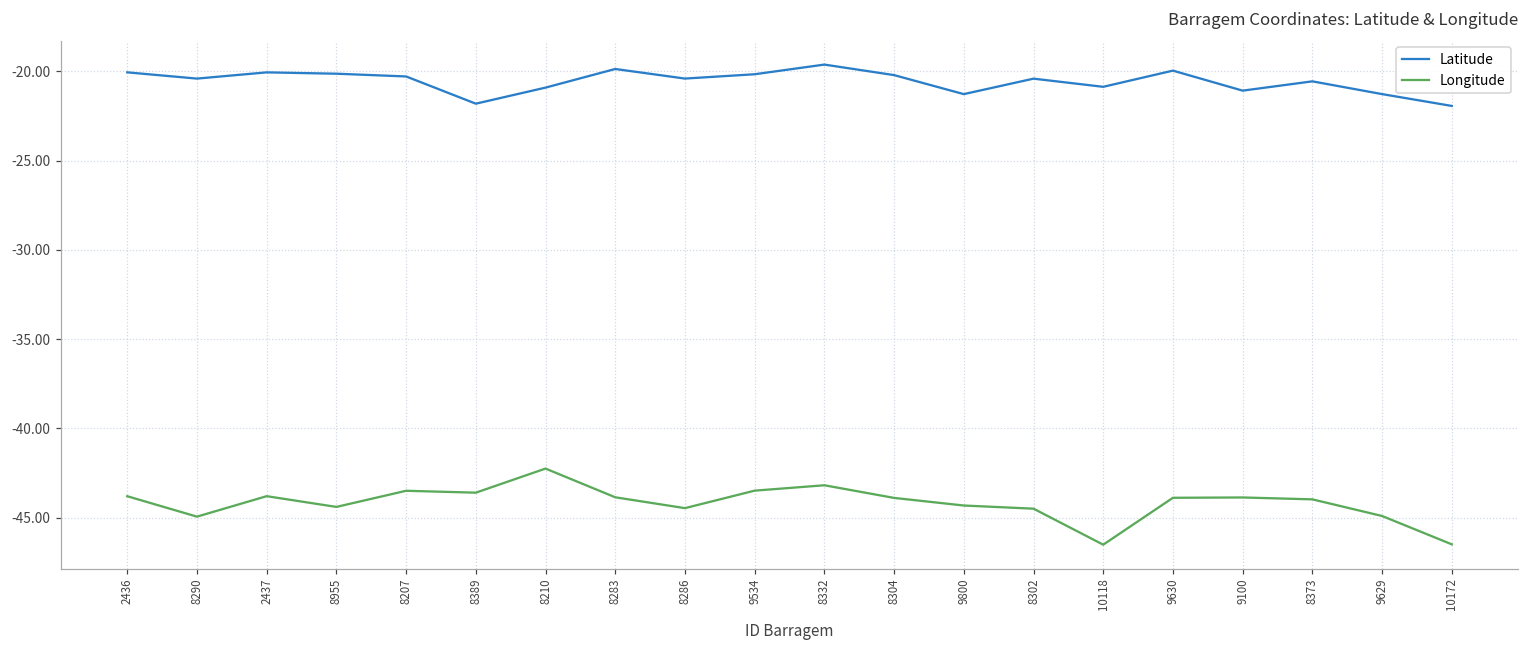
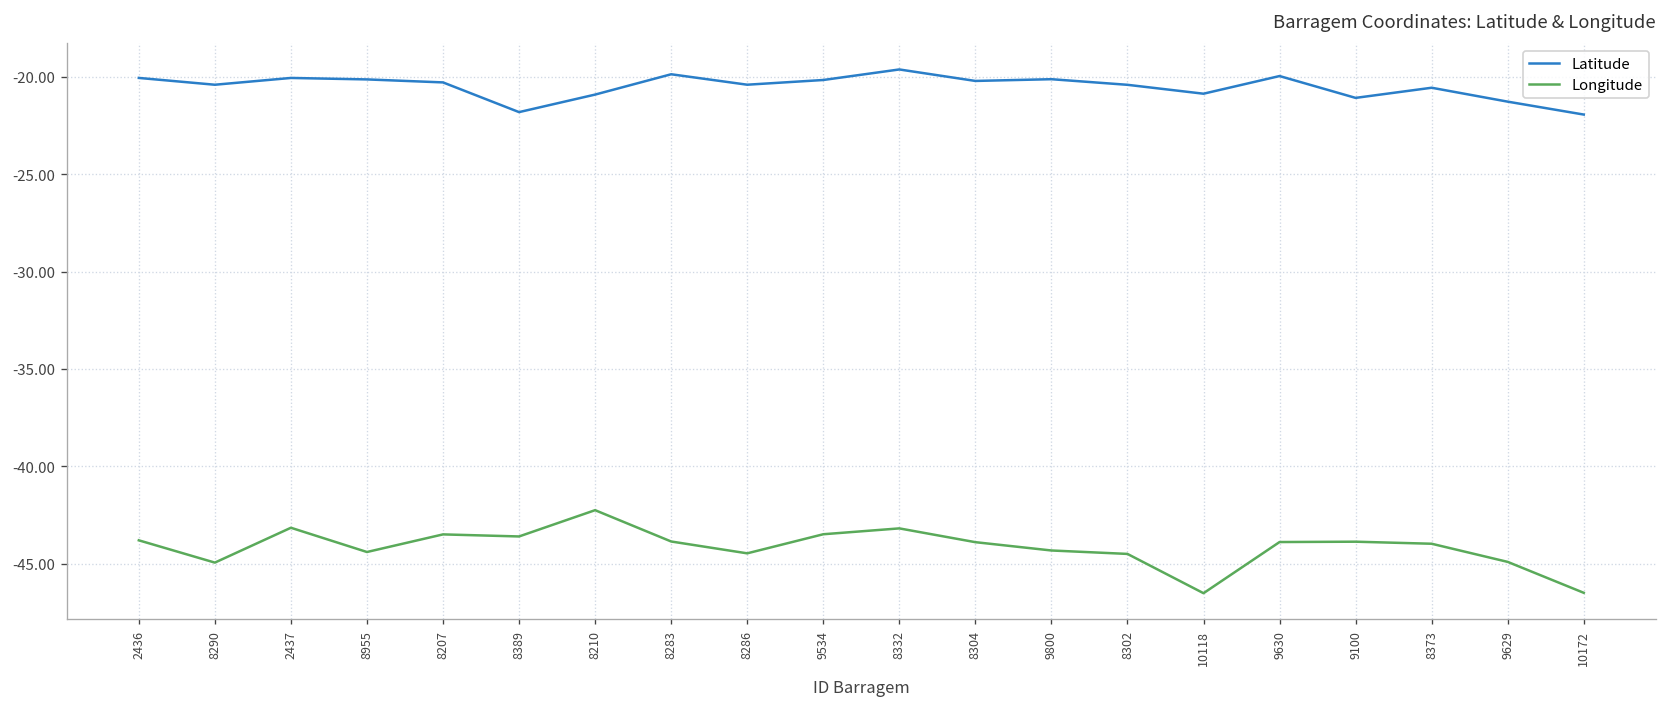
Longitude, 2437: -43.8 -> -43.2
Latitude, 9800: -21.3 -> -20.1
